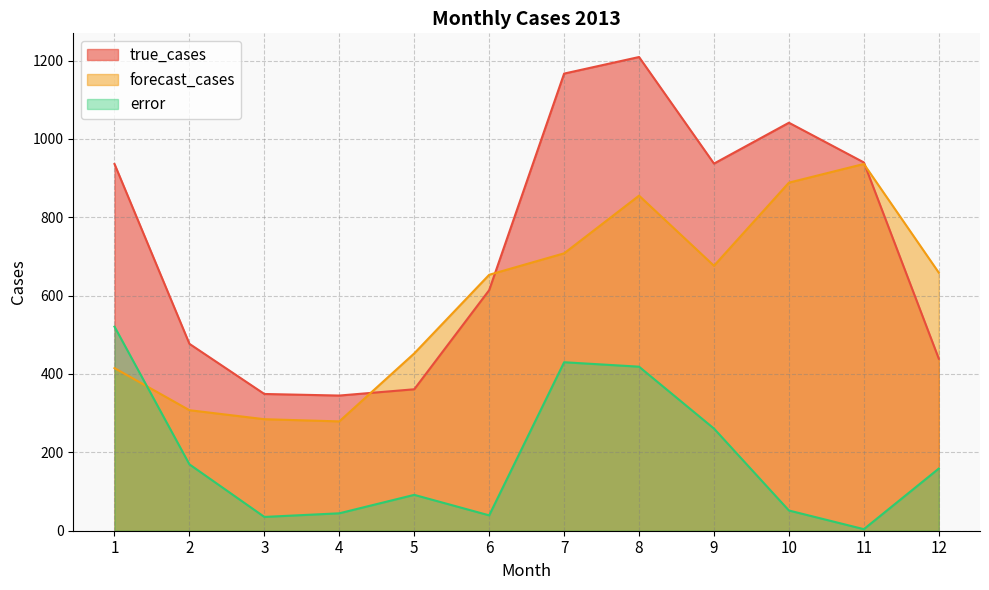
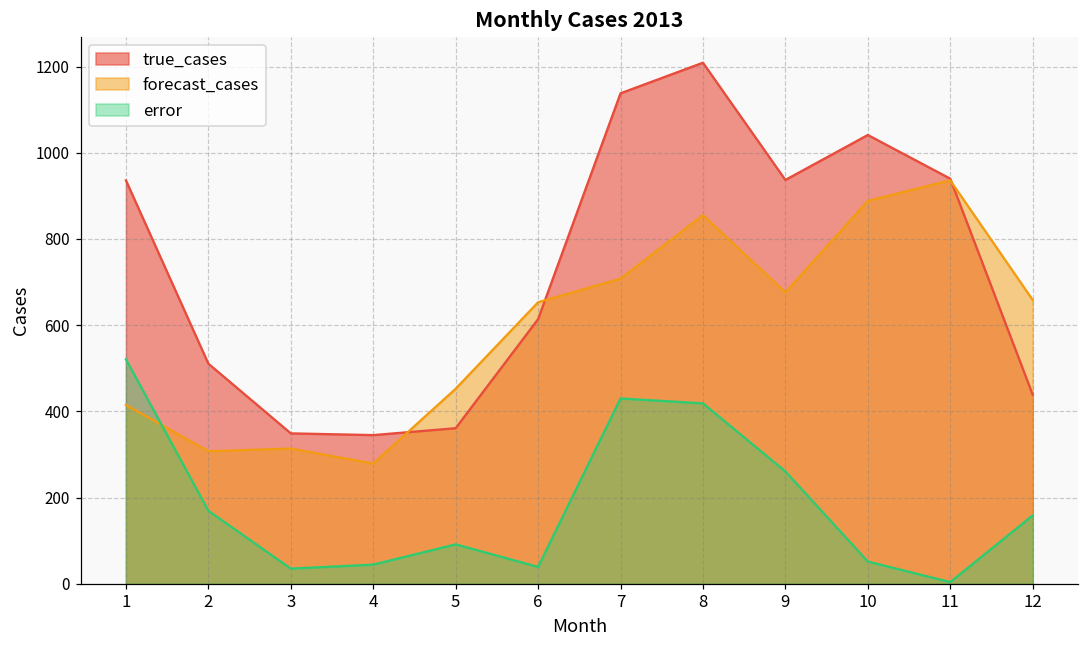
true_cases, 2: 480 -> 510
forecast_cases, 3: 280 -> 310
true_cases, 7: 1170 -> 1140
